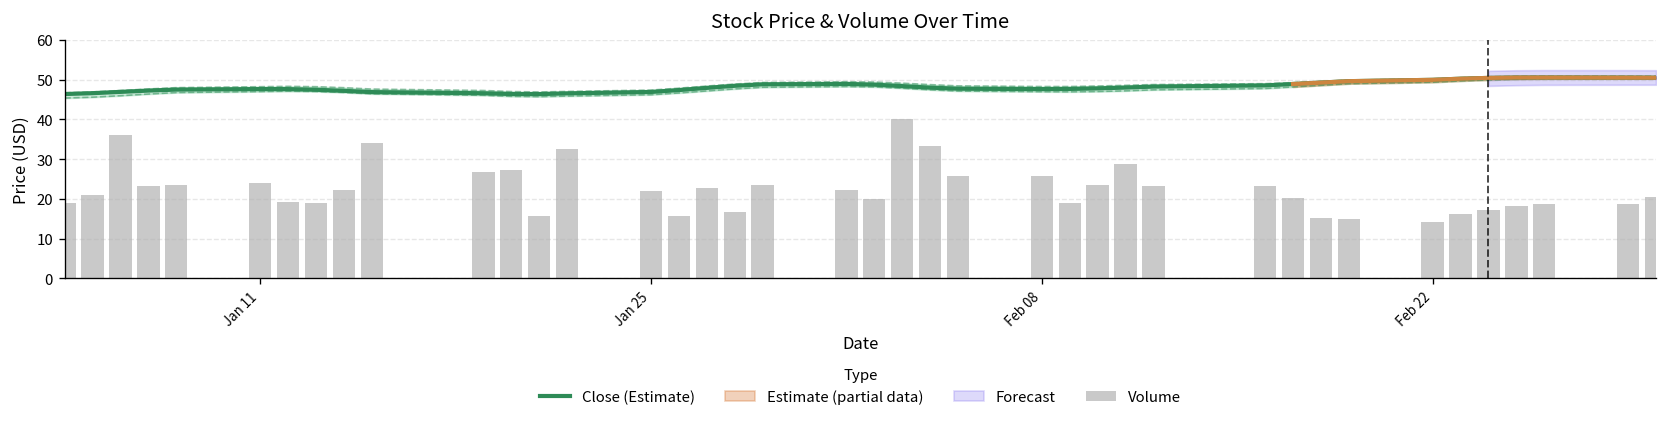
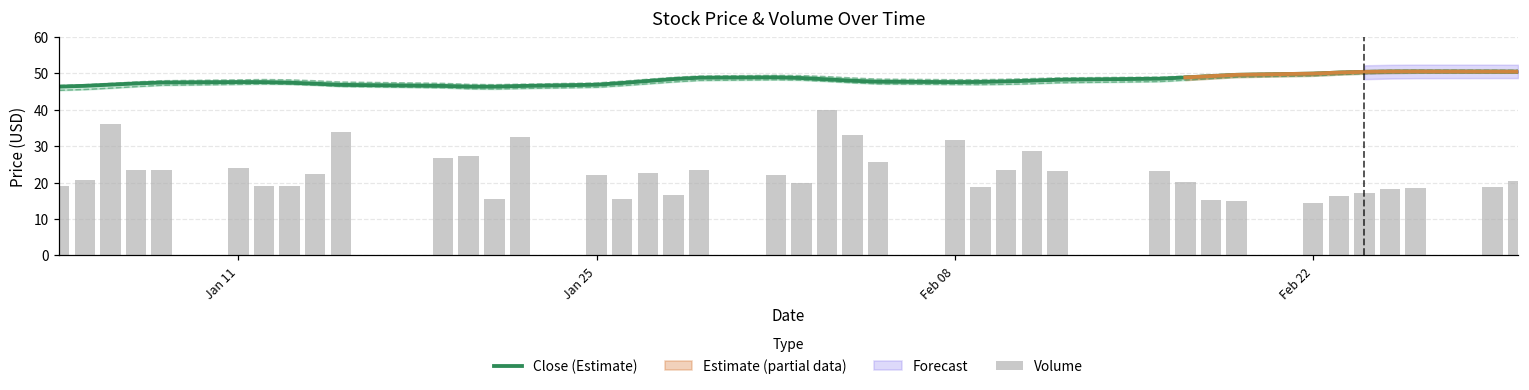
Volume, Feb 08: 26 -> 32
